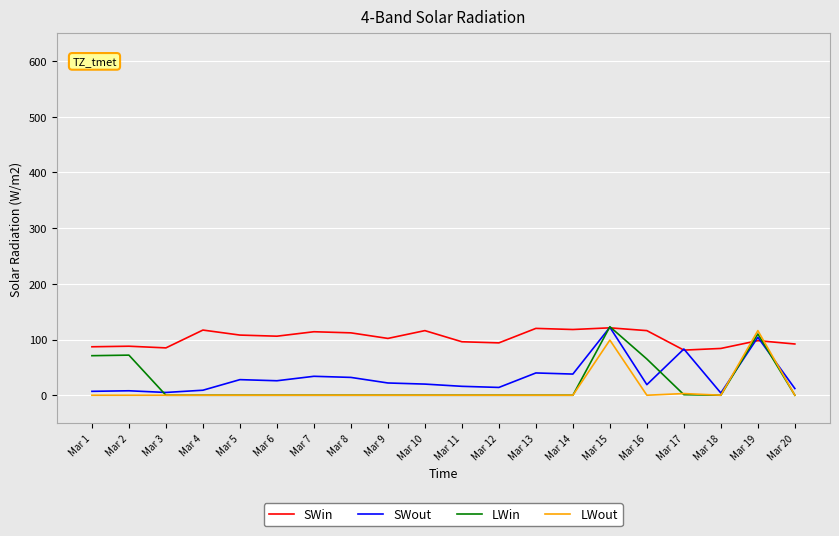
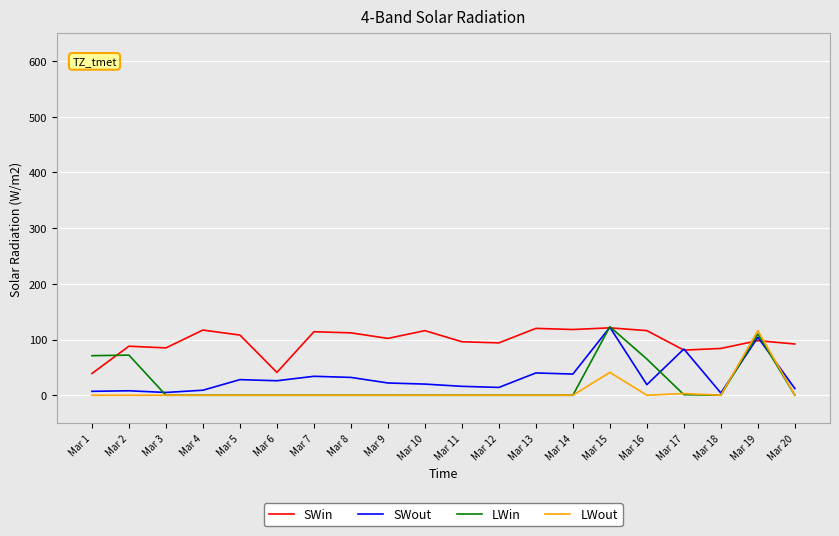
SWin, Mar 1: 90 -> 40
SWin, Mar 6: 110 -> 40
LWout, Mar 15: 100 -> 40
